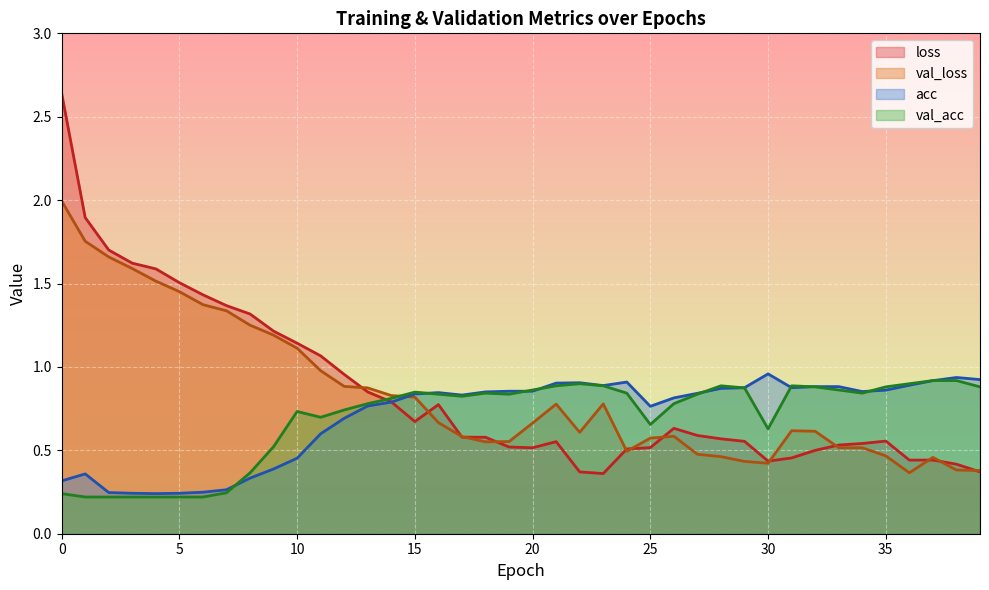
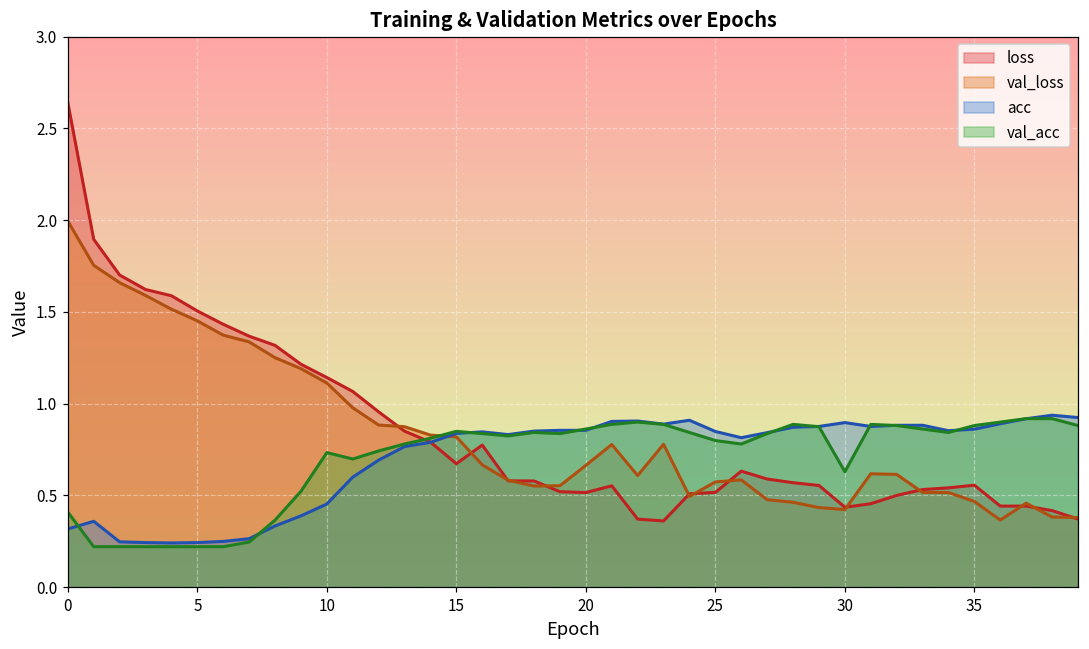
val_acc, 0: 0.24 -> 0.41
acc, 25: 0.76 -> 0.85
val_acc, 25: 0.65 -> 0.80
acc, 30: 0.96 -> 0.90
